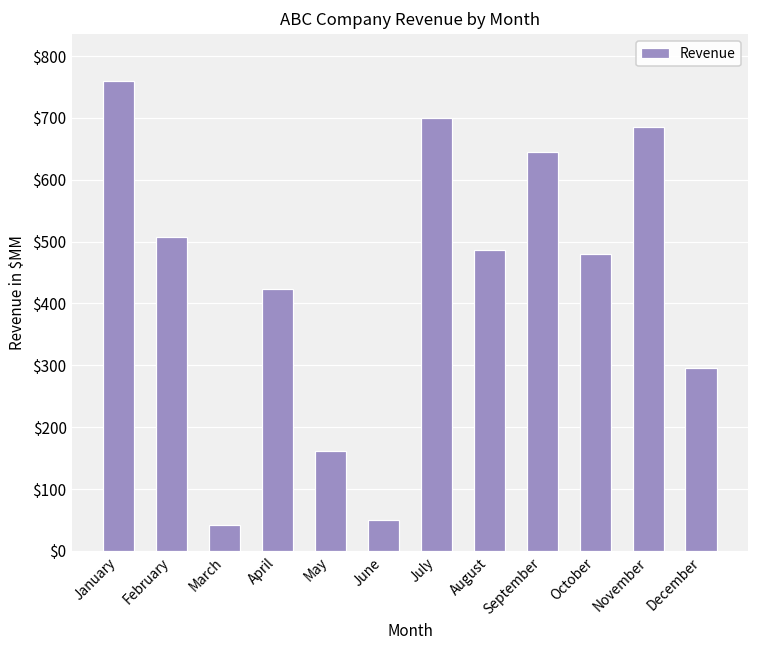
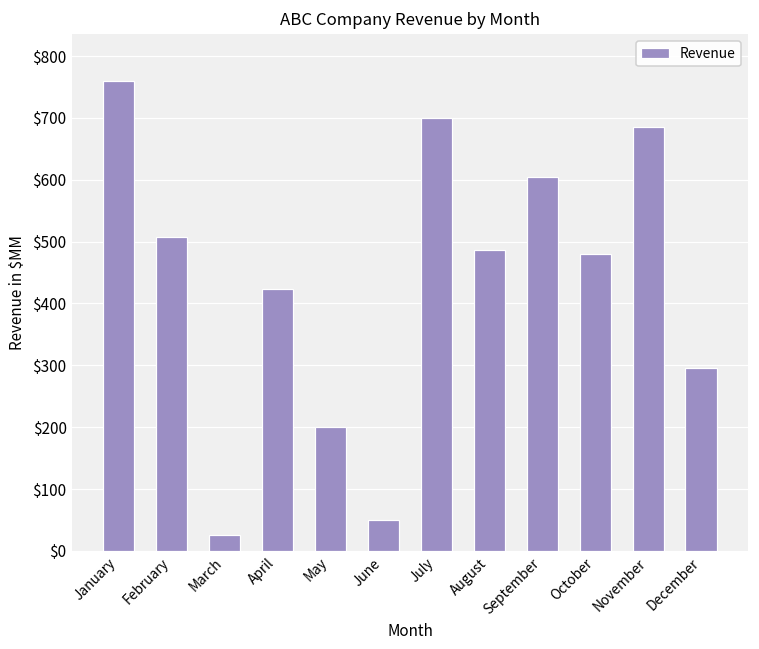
March: $40 -> $30
May: $160 -> $200
September: $650 -> $610
